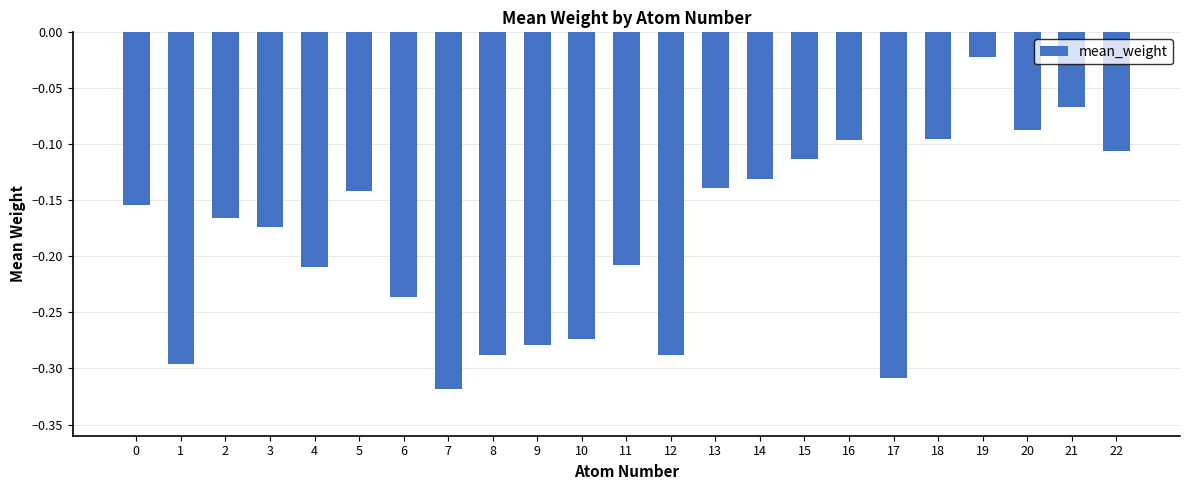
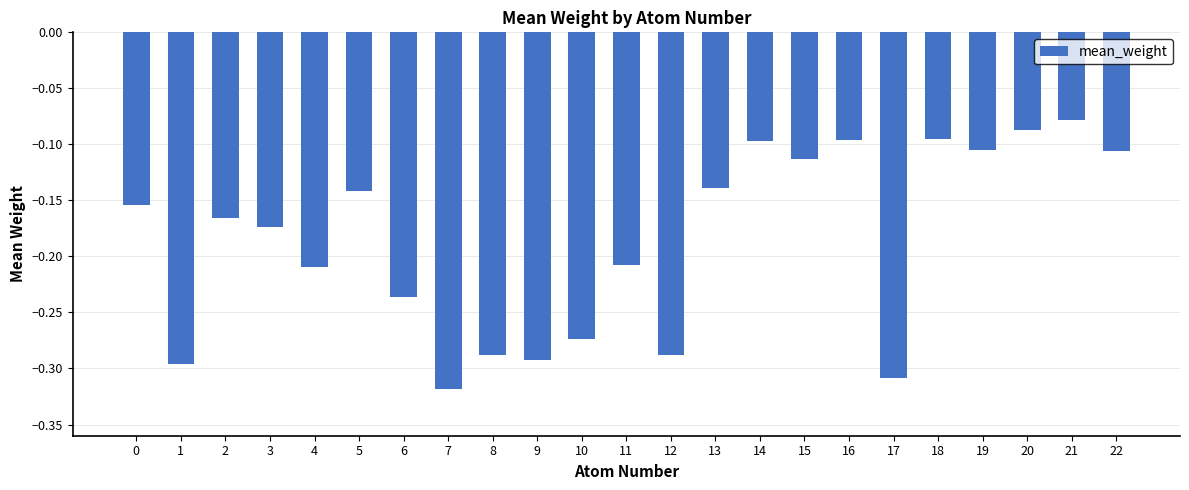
9: -0.279 -> -0.292
14: -0.131 -> -0.097
19: -0.022 -> -0.105
21: -0.067 -> -0.078
